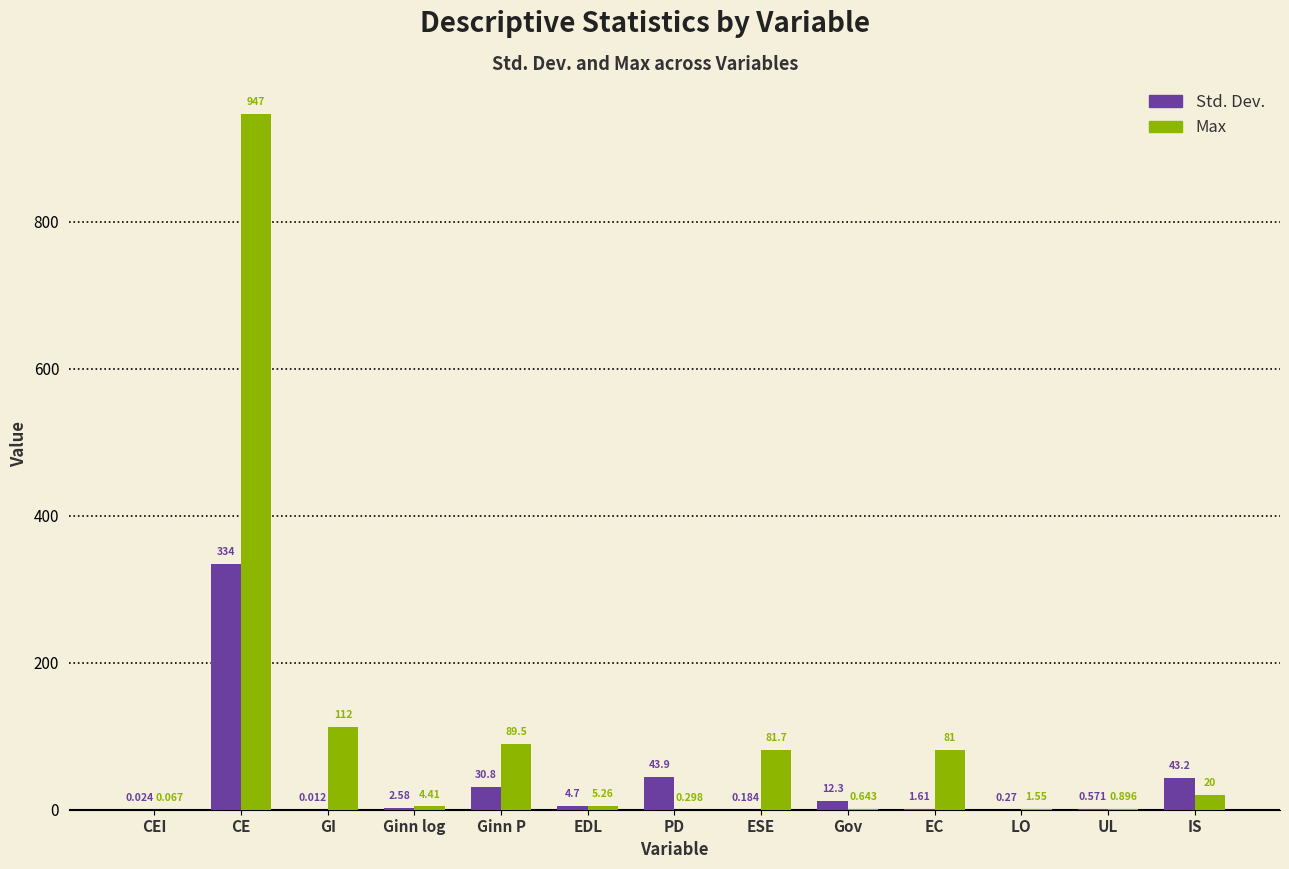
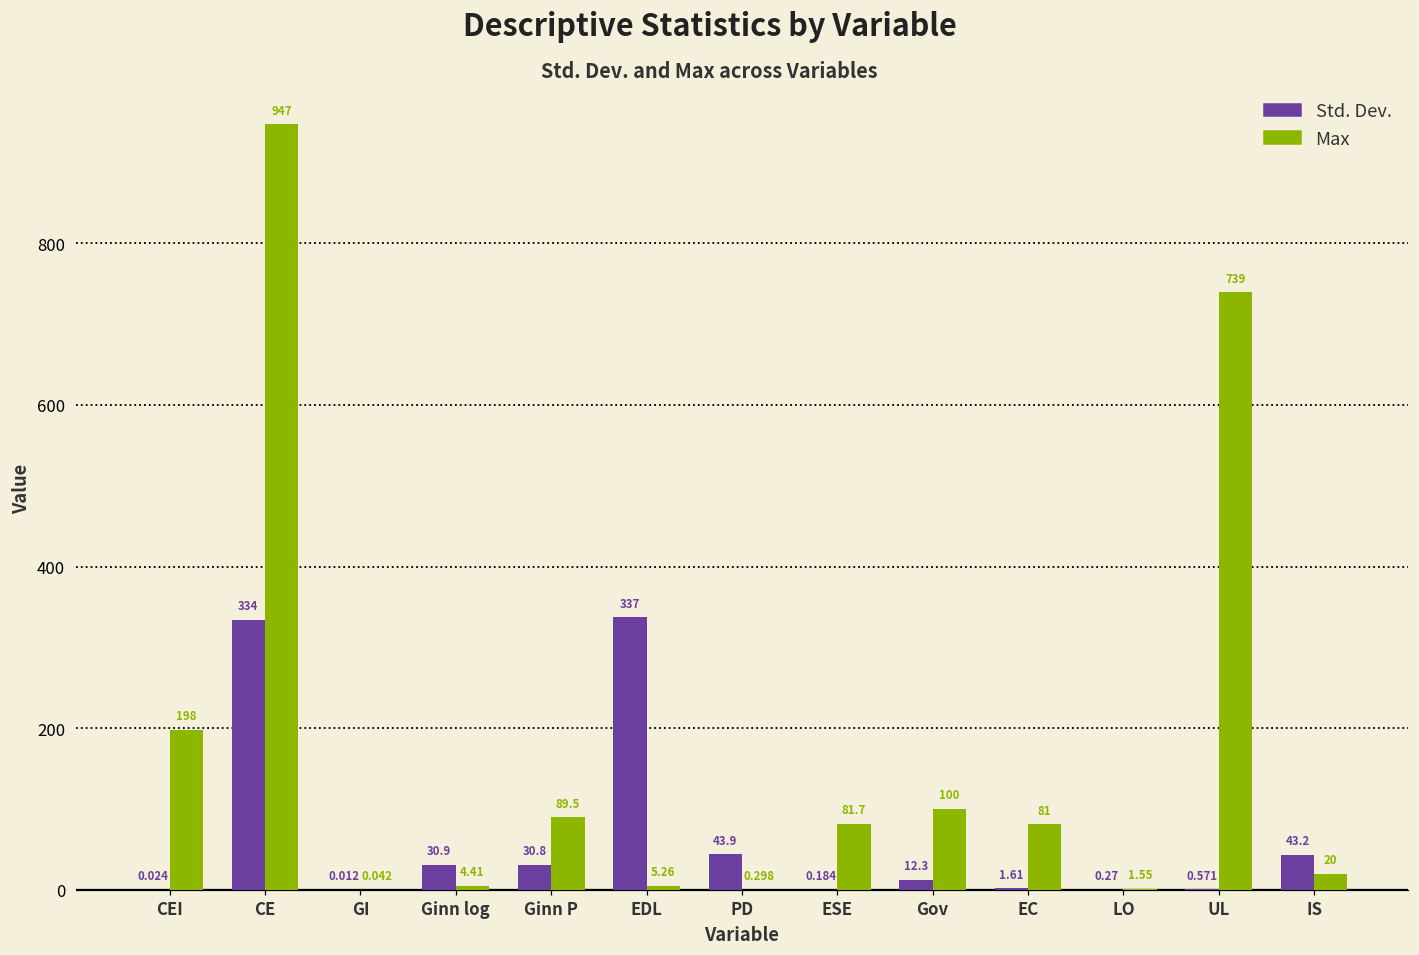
Max, CEI: 0.067 -> 198
Max, GI: 112 -> 0.042
Std. Dev., Ginn log: 2.58 -> 30.9
Std. Dev., EDL: 4.7 -> 337
Max, Gov: 0.643 -> 100
Max, UL: 0.896 -> 739
